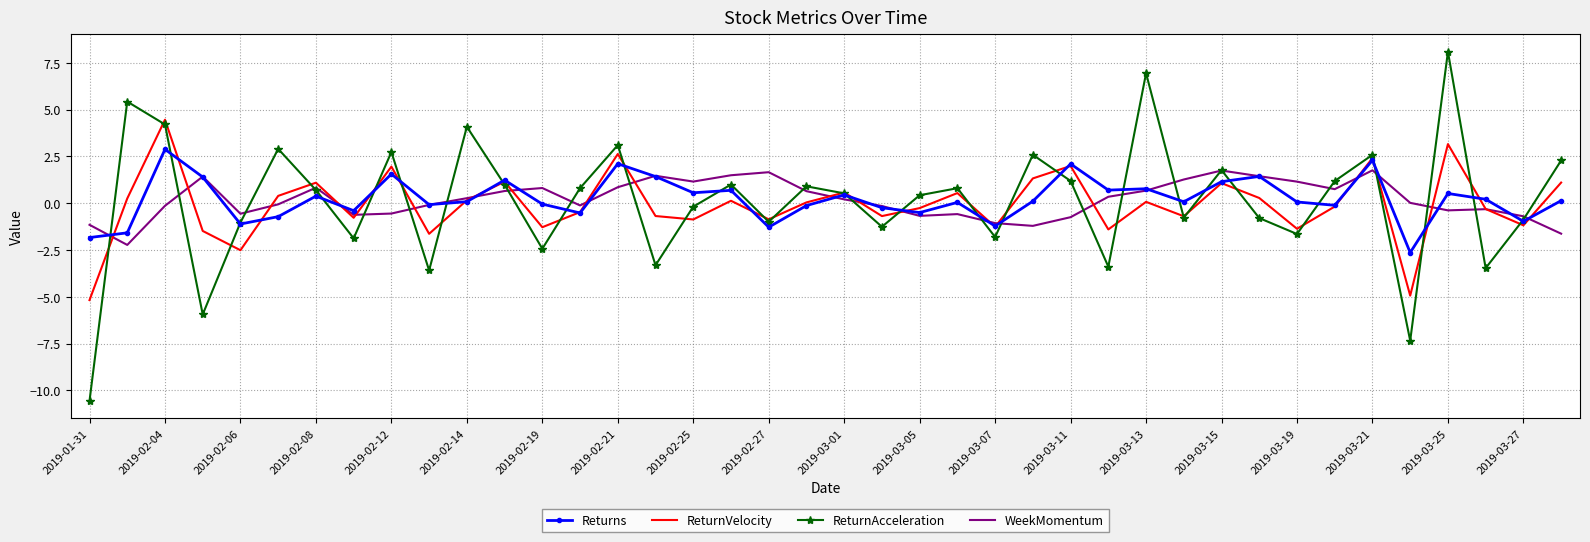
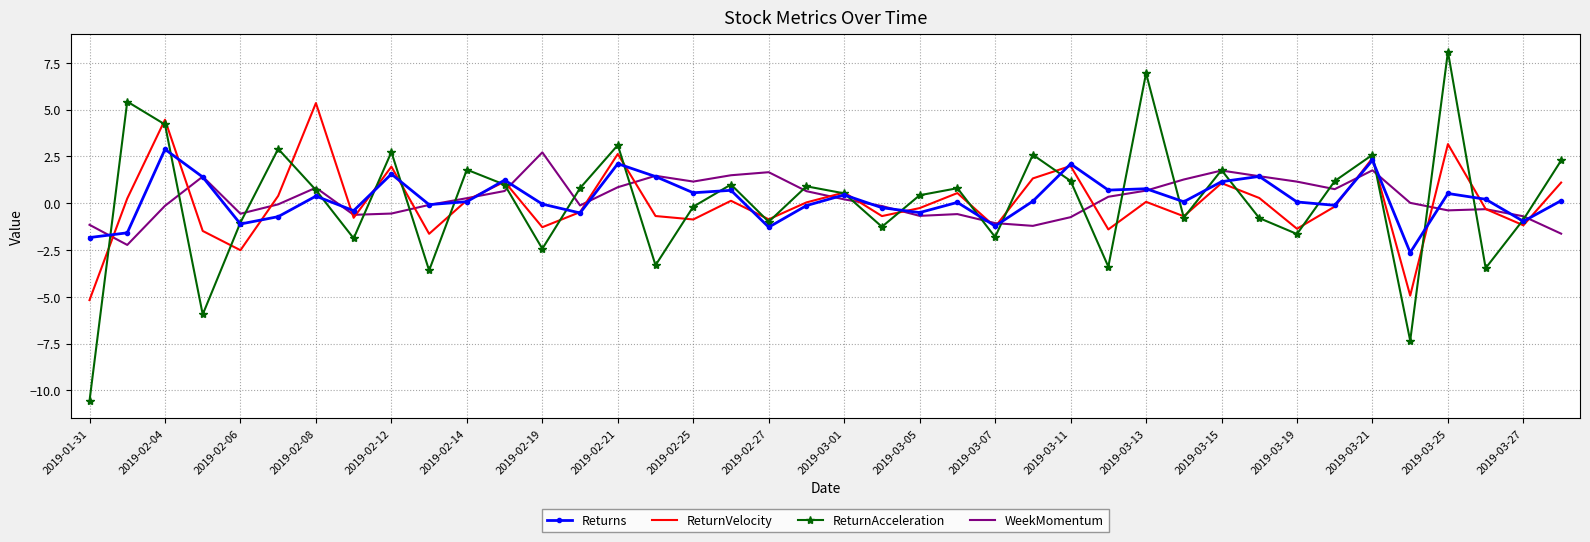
ReturnVelocity, 2019-02-08: 1.1 -> 5.3
ReturnAcceleration, 2019-02-14: 4.1 -> 1.8
WeekMomentum, 2019-02-19: 0.8 -> 2.7
